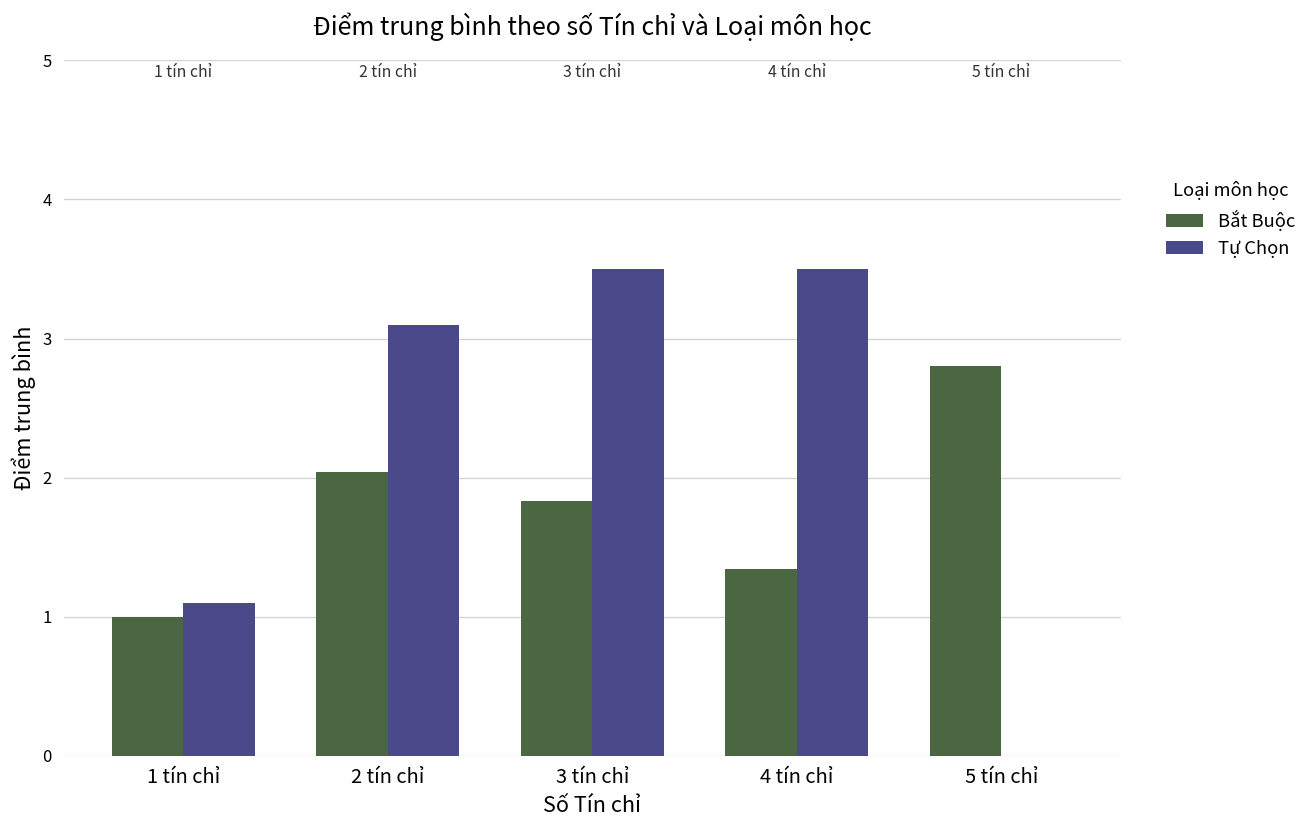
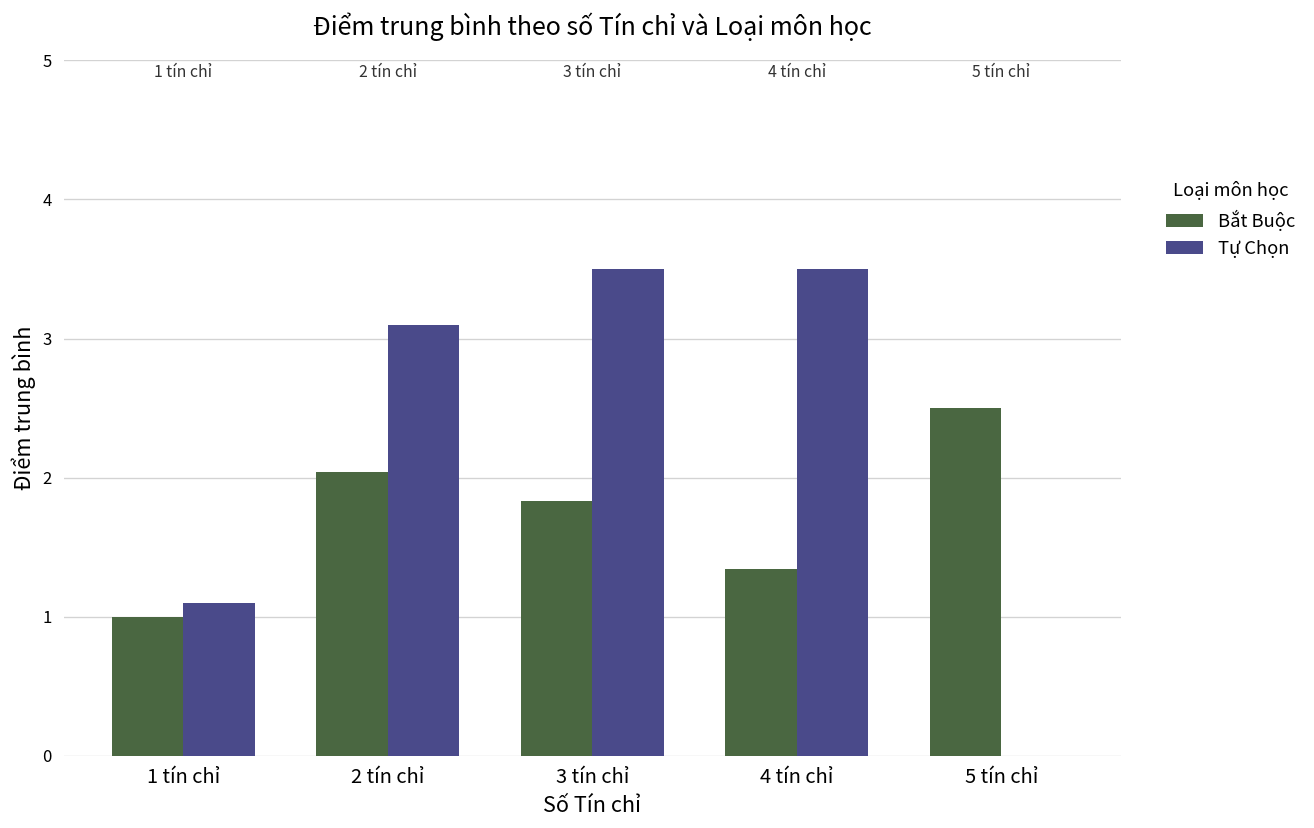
Bắt Buộc, 5 tín chỉ: 2.8 -> 2.5
